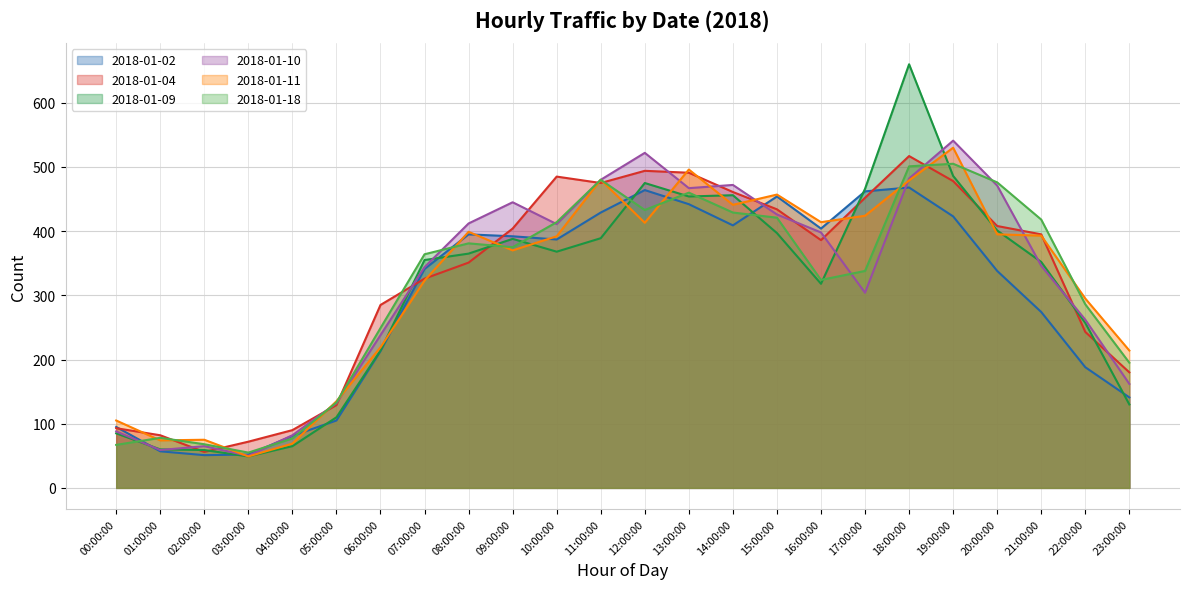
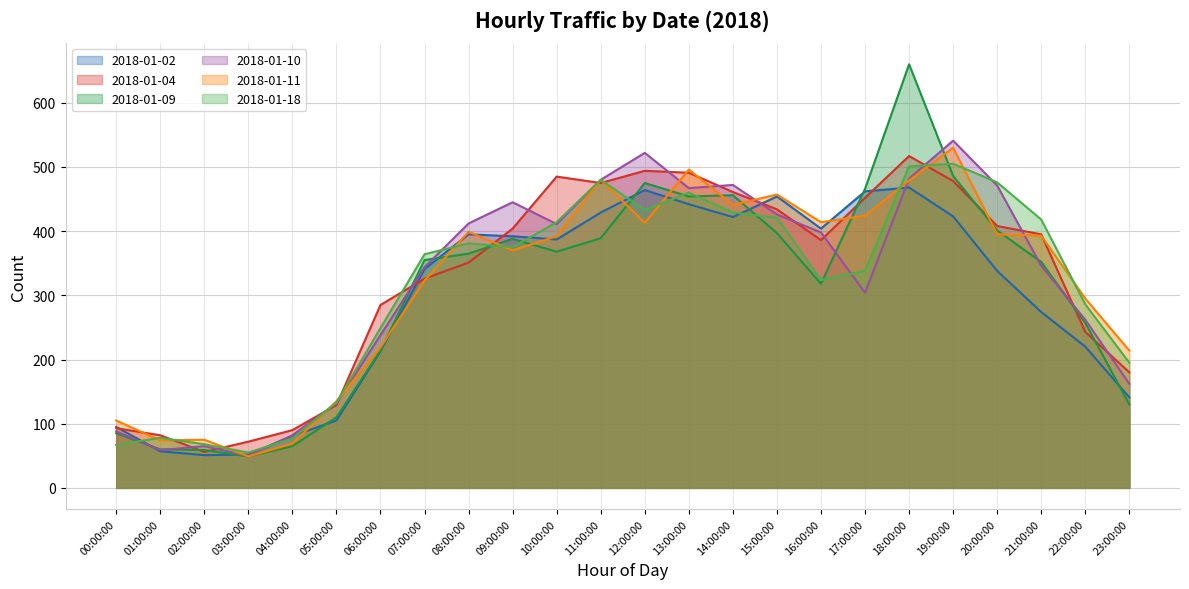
2018-01-02, 14:00:00: 410 -> 420
2018-01-02, 22:00:00: 190 -> 220
